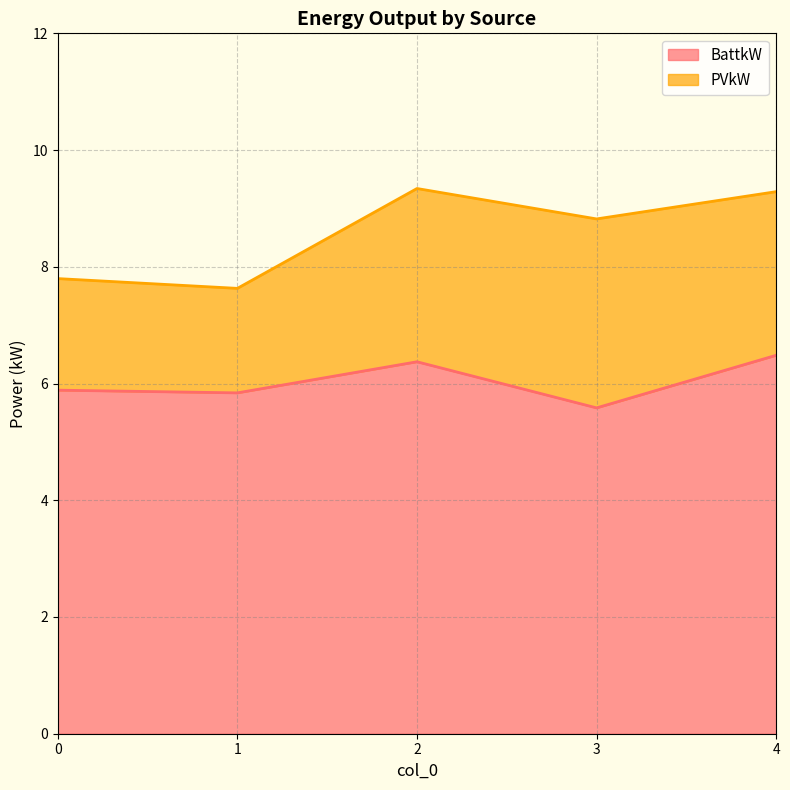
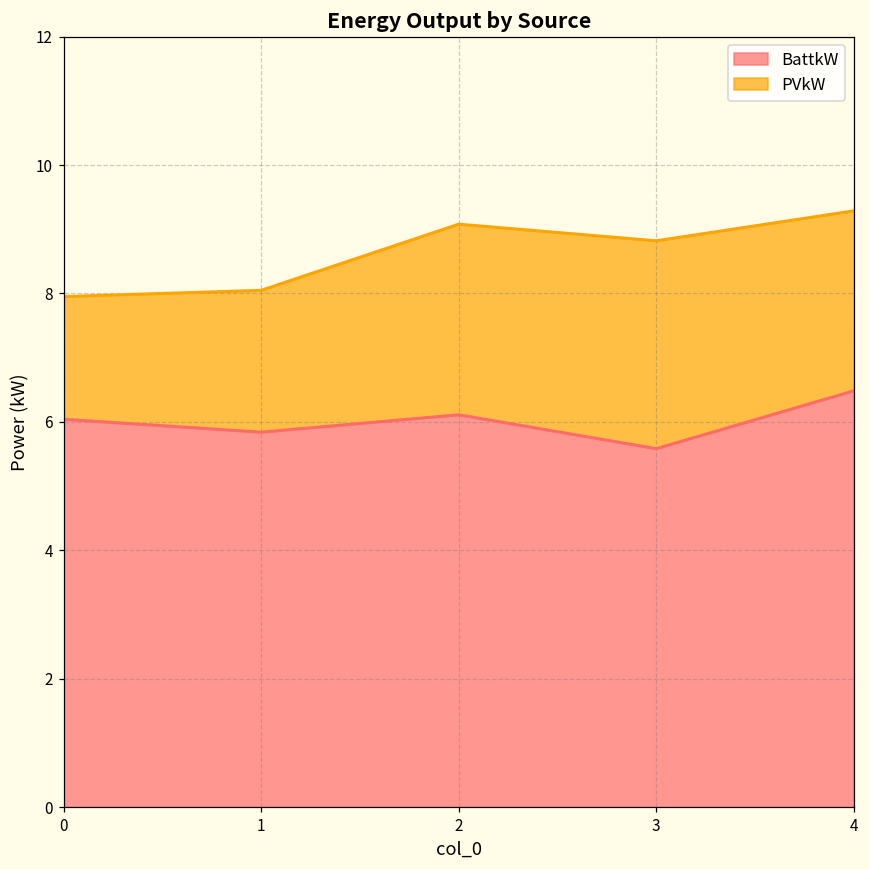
BattkW, 0: 5.9 -> 6.0
PVkW, 1: 1.8 -> 2.2
BattkW, 2: 6.4 -> 6.1
